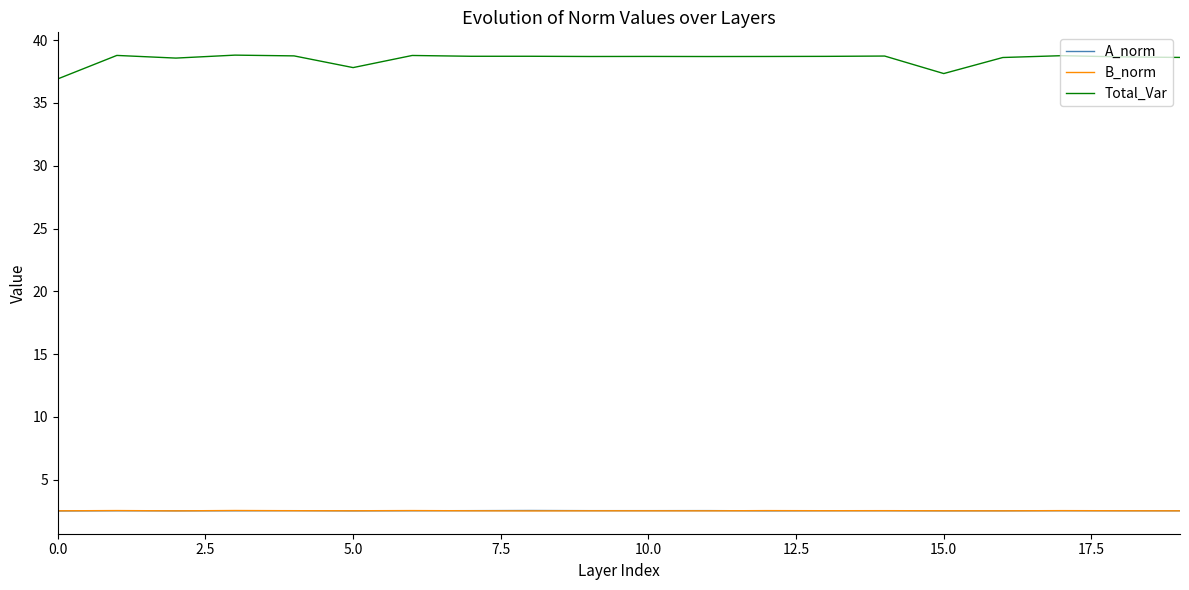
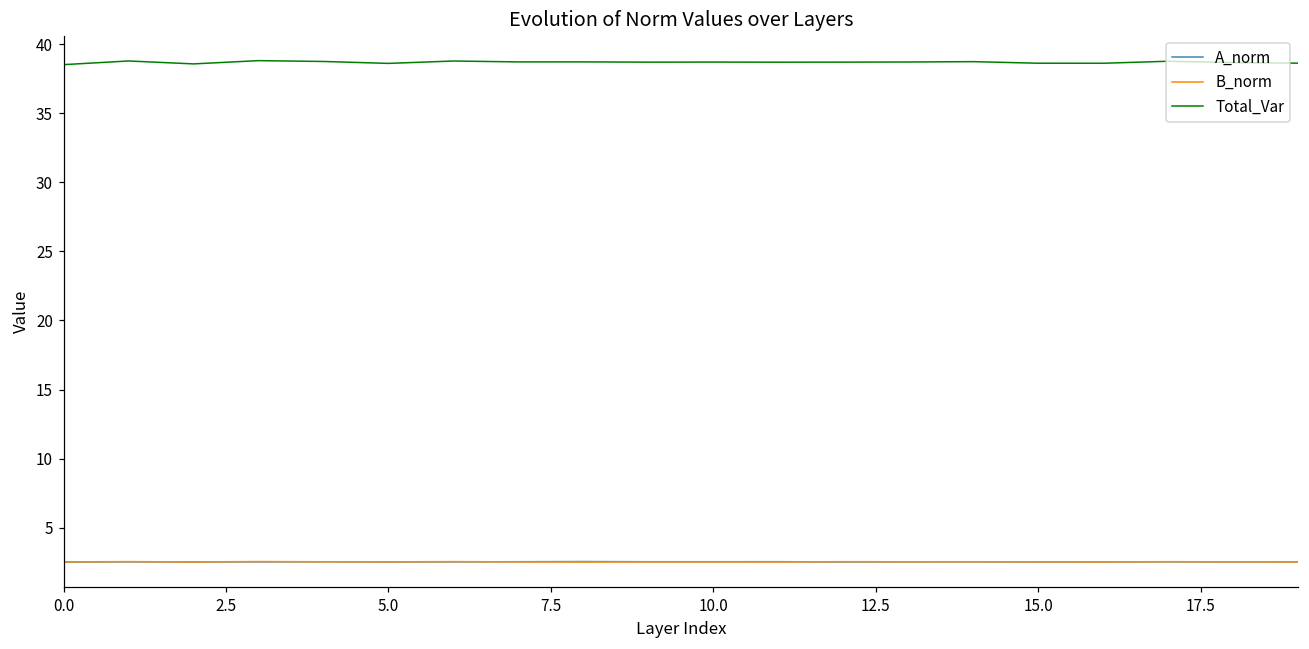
Total_Var, 0.0: 36.9 -> 38.5
Total_Var, 5.0: 37.8 -> 38.6
Total_Var, 15.0: 37.3 -> 38.6
